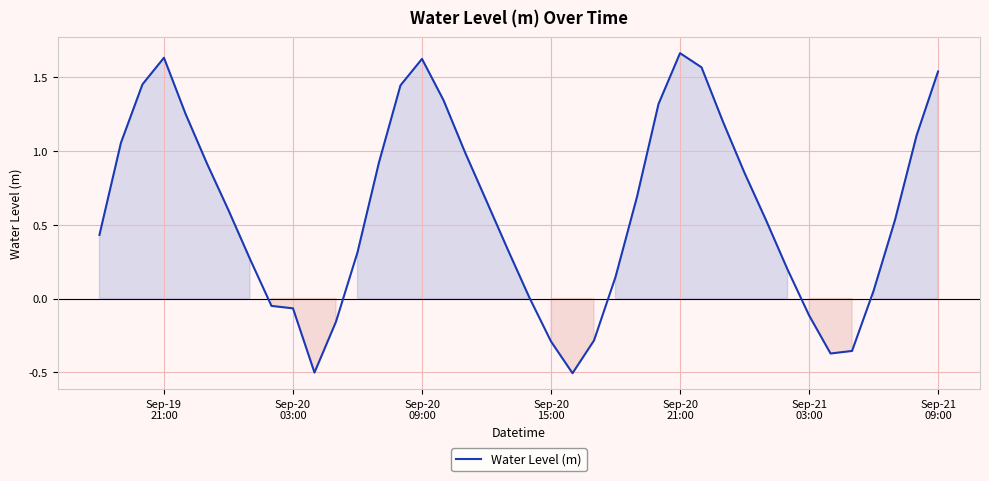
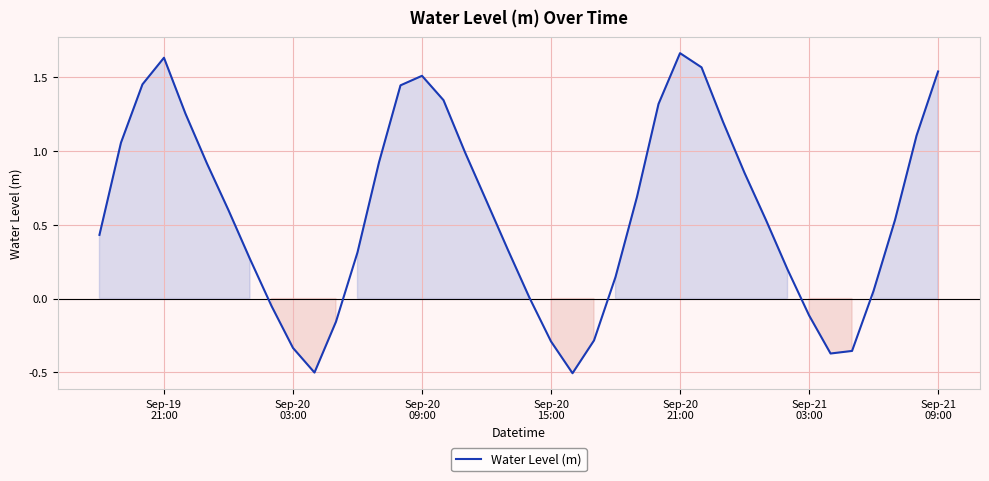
Sep-20 03:00: -0.07 -> -0.33
Sep-20 09:00: 1.62 -> 1.51
